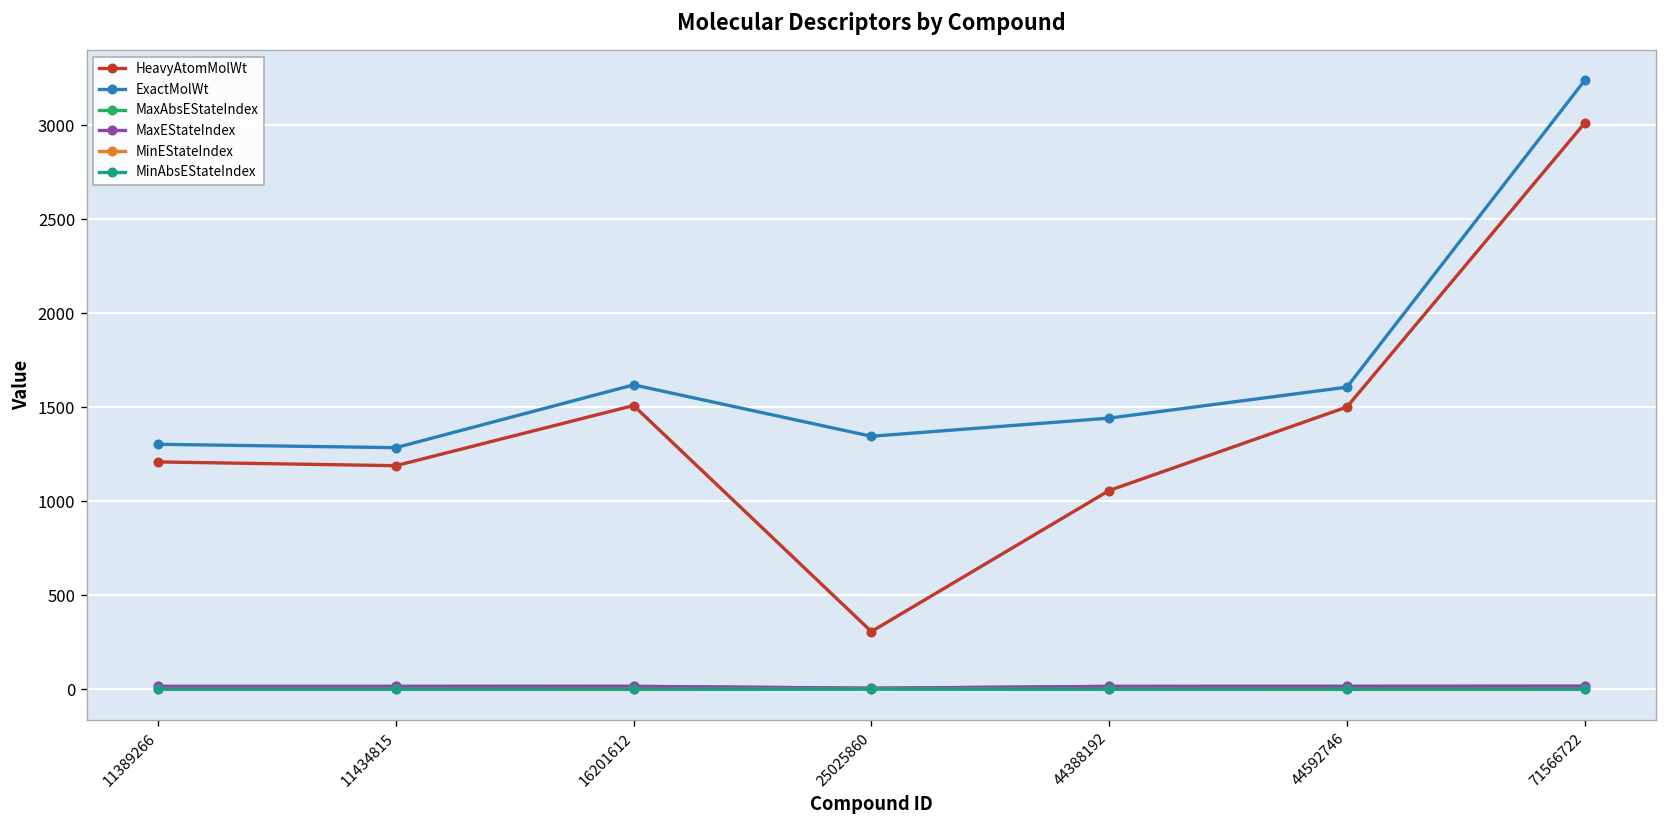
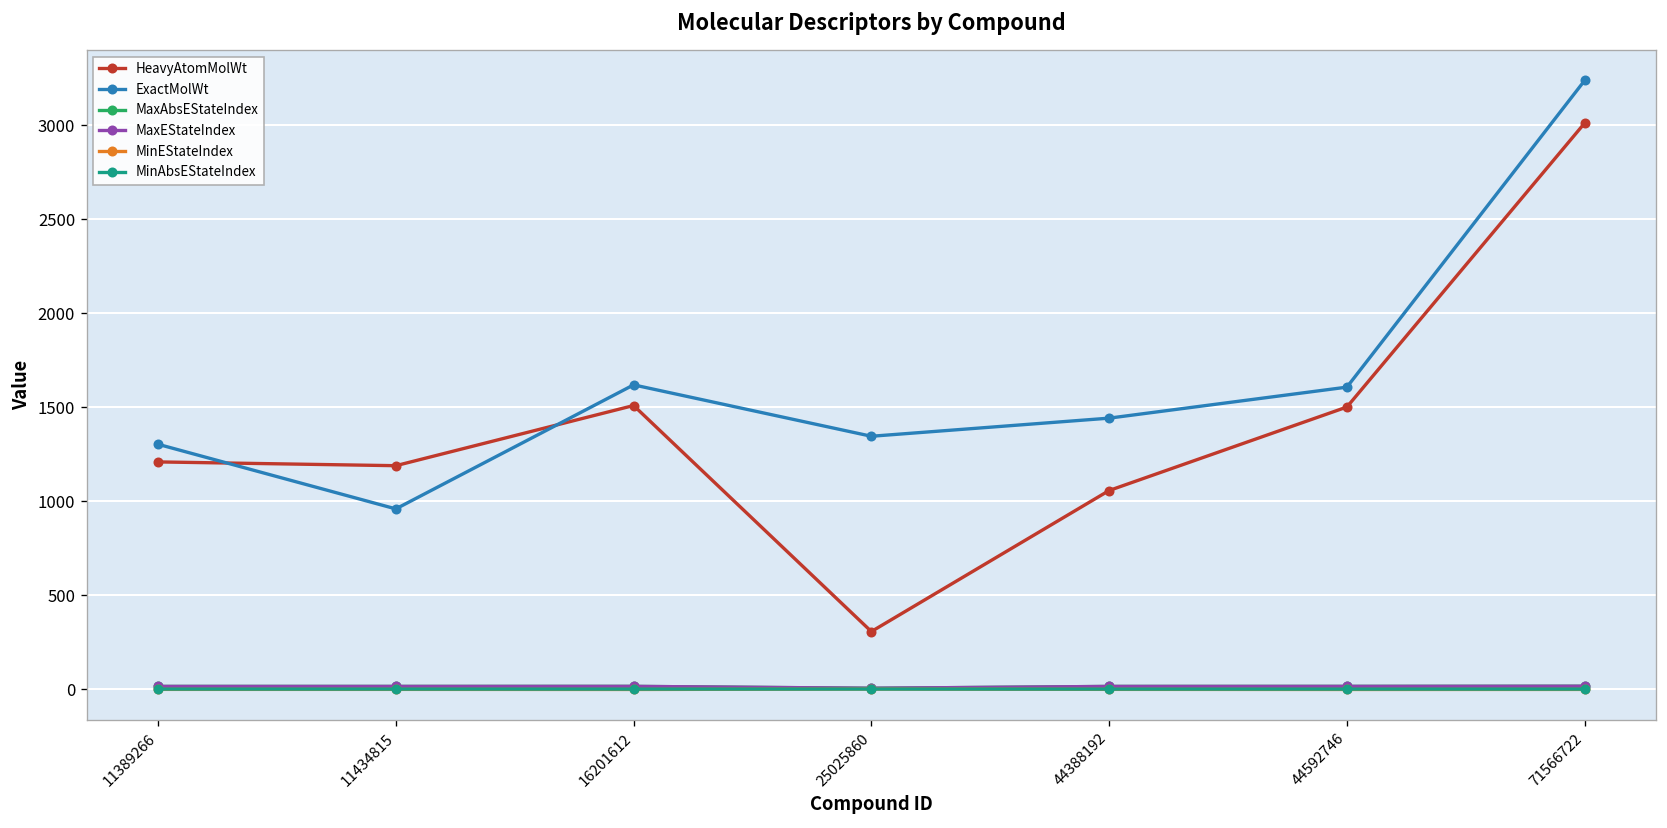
ExactMolWt, 11434815: 1280 -> 960
